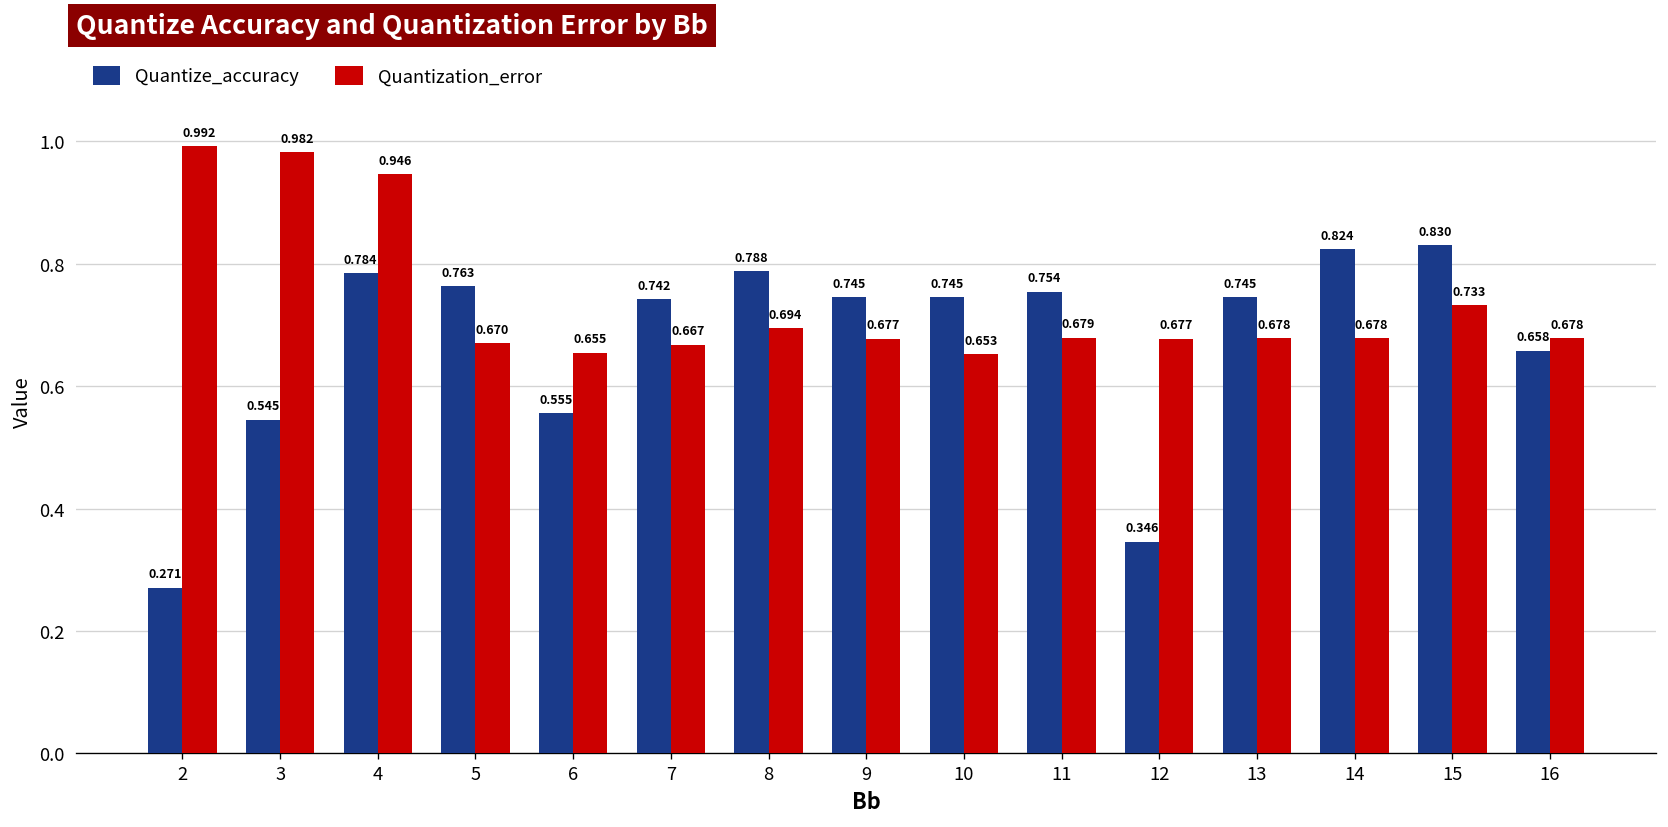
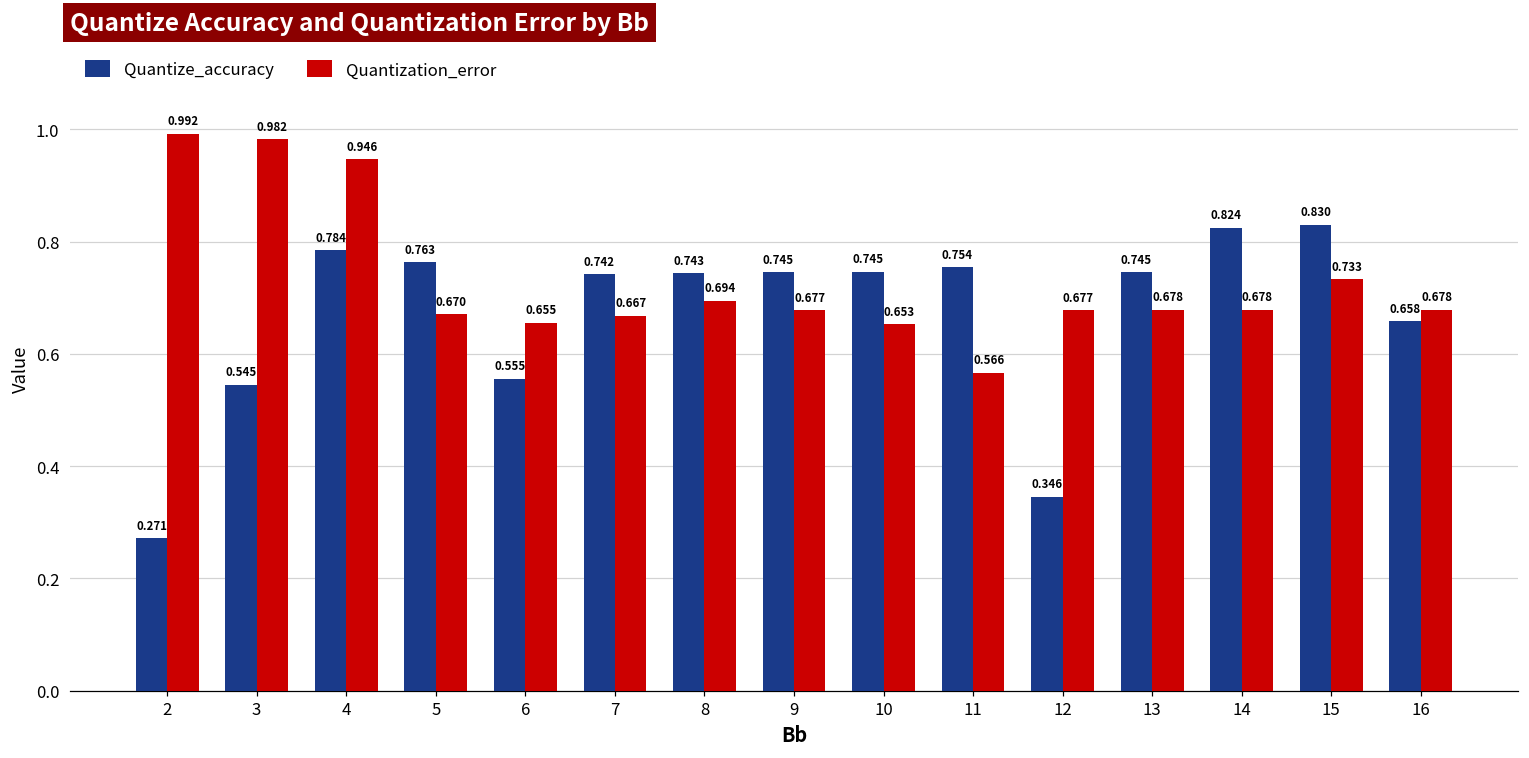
Quantize_accuracy, 8: 0.788 -> 0.743
Quantization_error, 11: 0.679 -> 0.566
